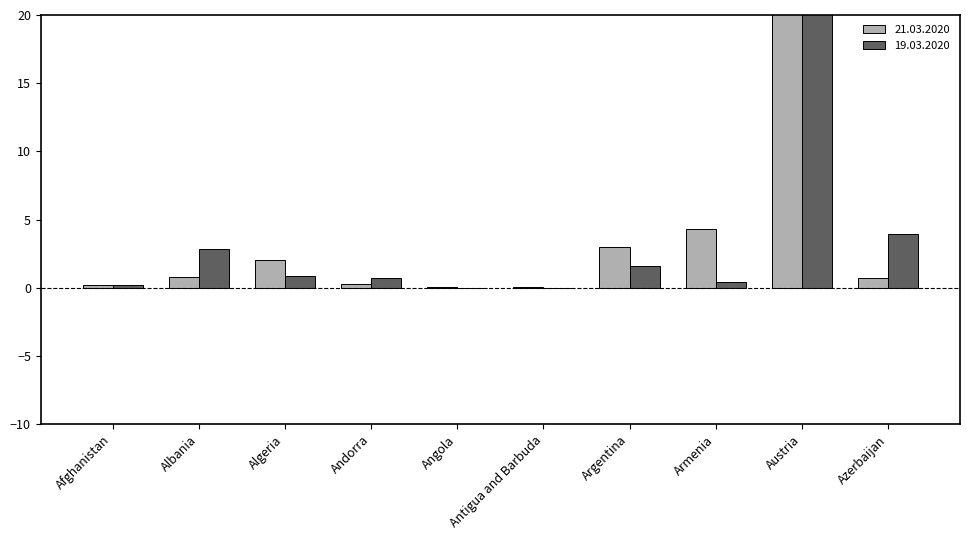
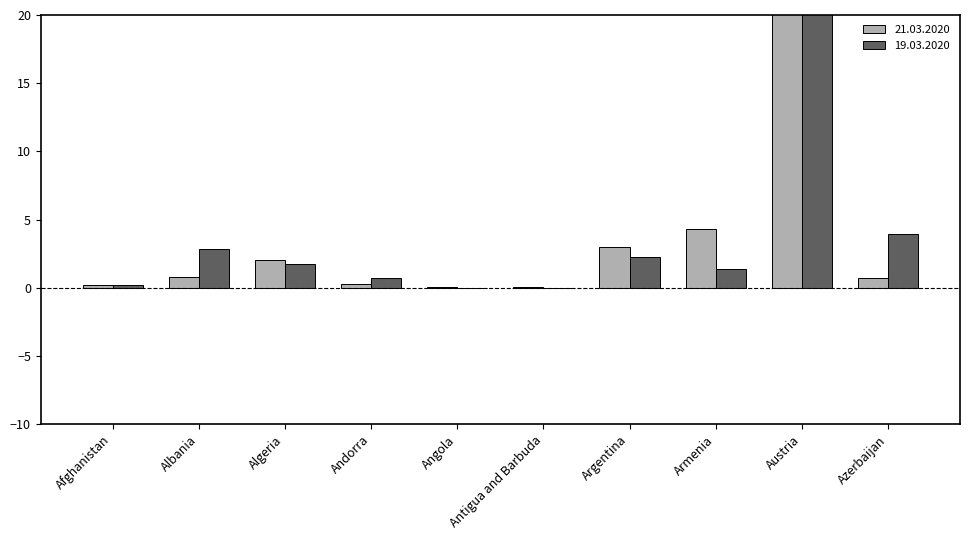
19.03.2020, Algeria: 0.9 -> 1.7
19.03.2020, Argentina: 1.6 -> 2.3
19.03.2020, Armenia: 0.4 -> 1.4
